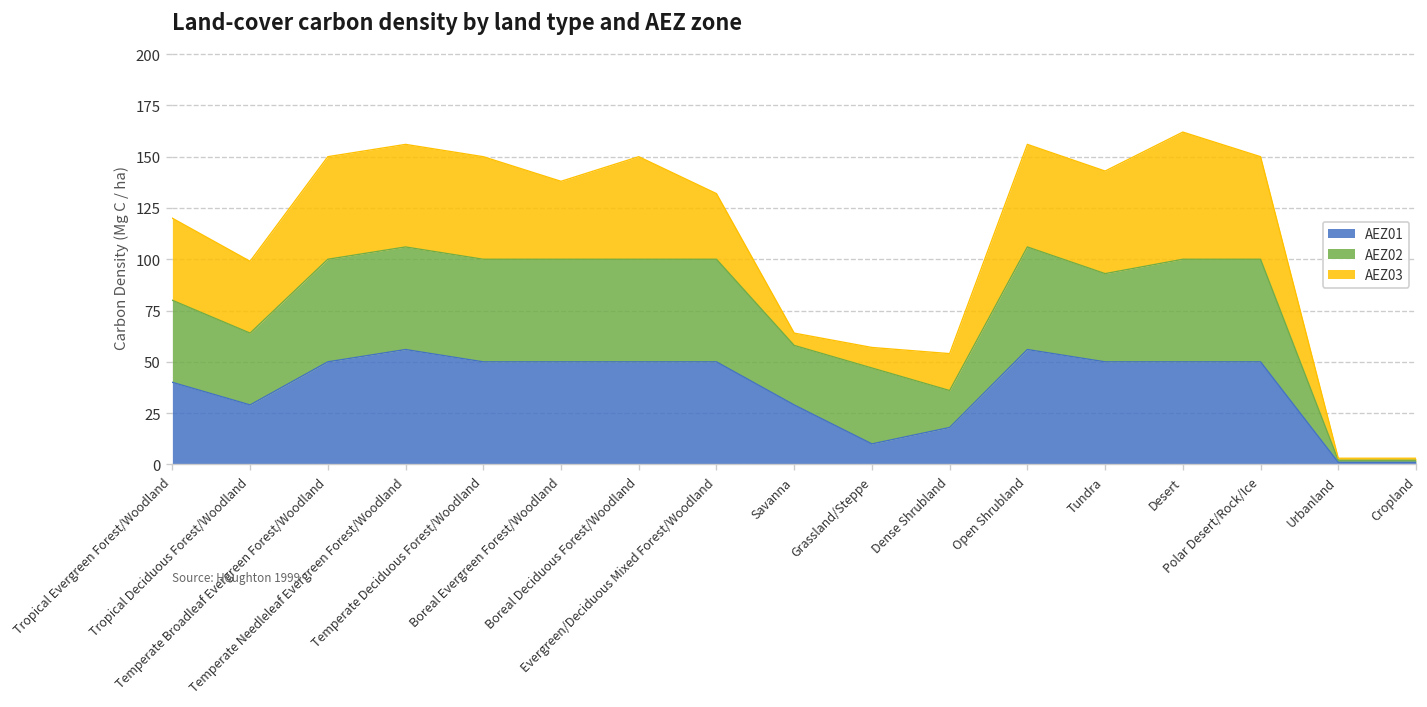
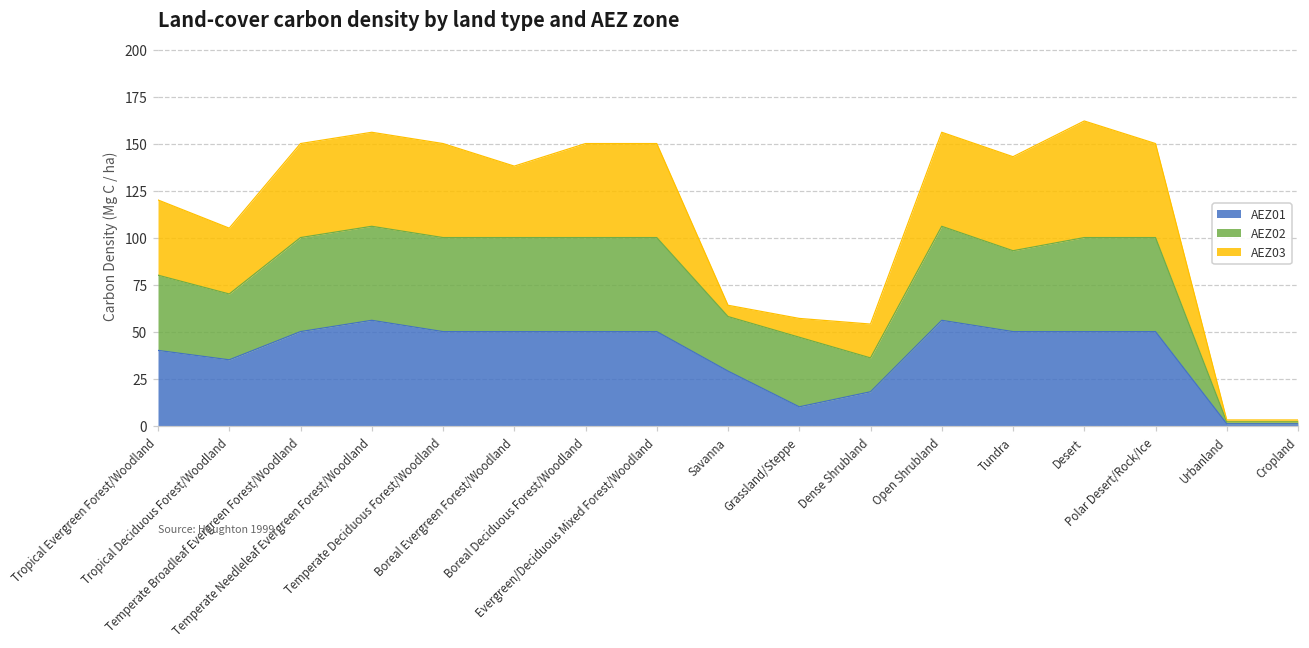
AEZ01, Tropical Deciduous Forest/Woodland: 29 -> 35
AEZ03, Evergreen/Deciduous Mixed Forest/Woodland: 32 -> 50
